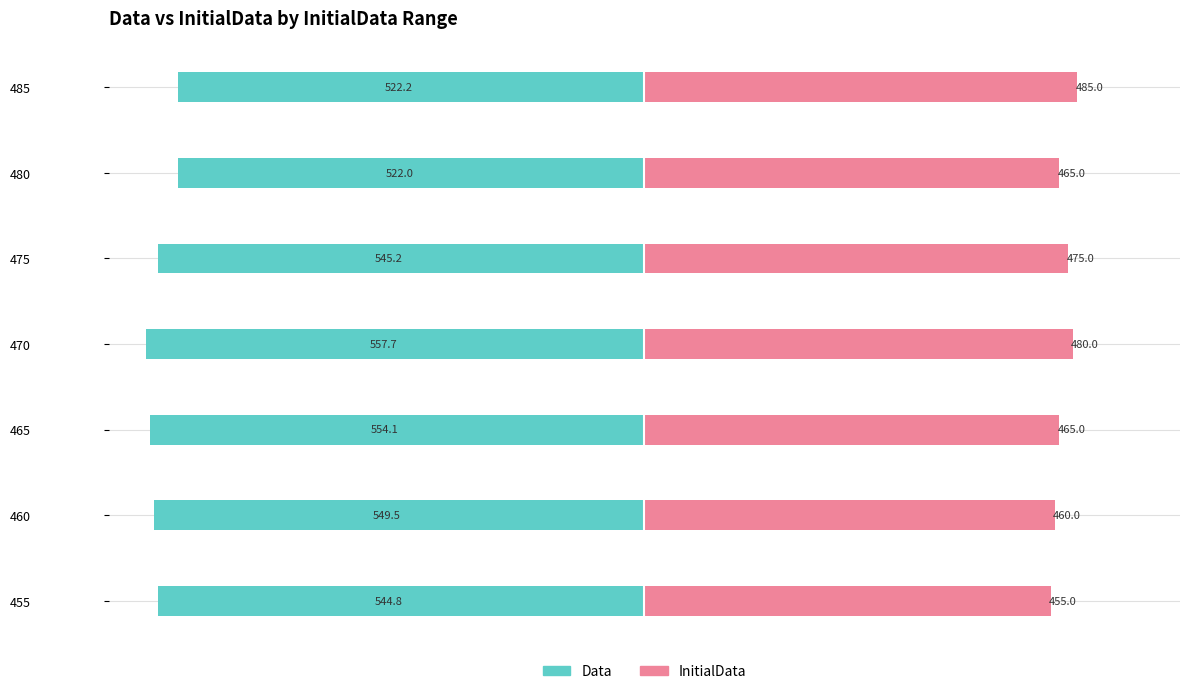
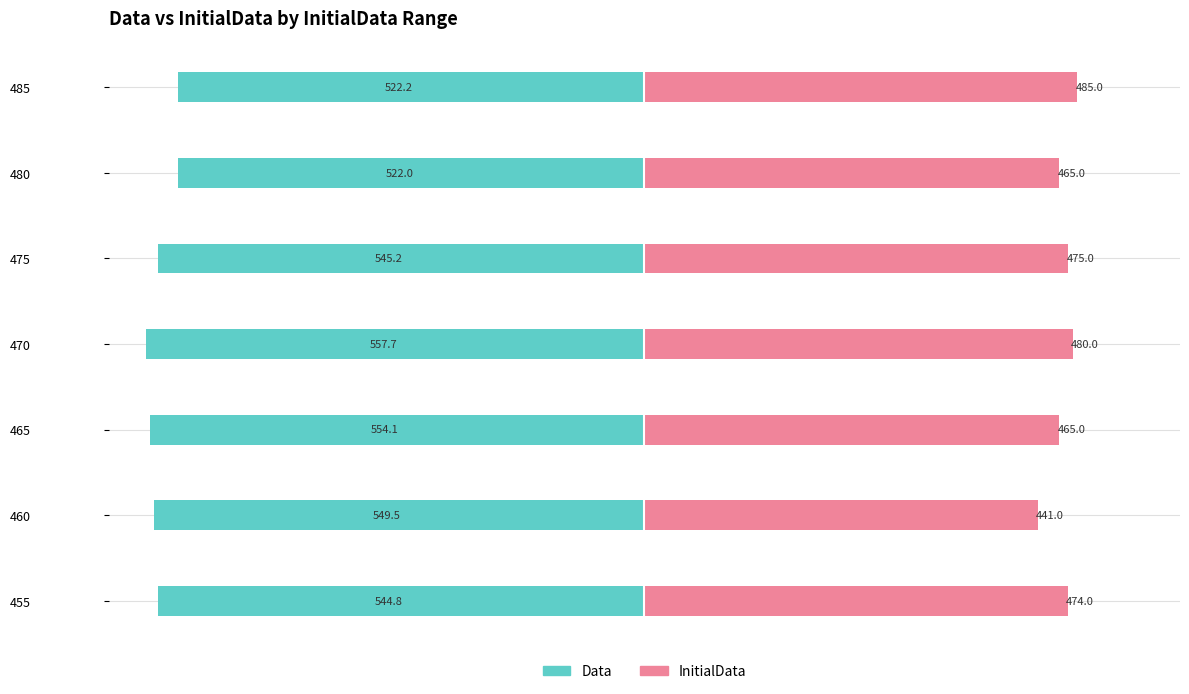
InitialData, 460: 460.0 -> 441.0
InitialData, 455: 455.0 -> 474.0
